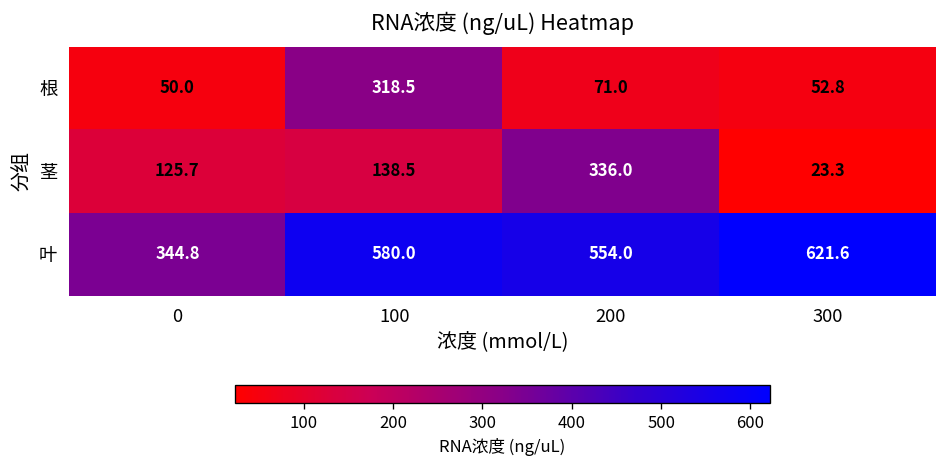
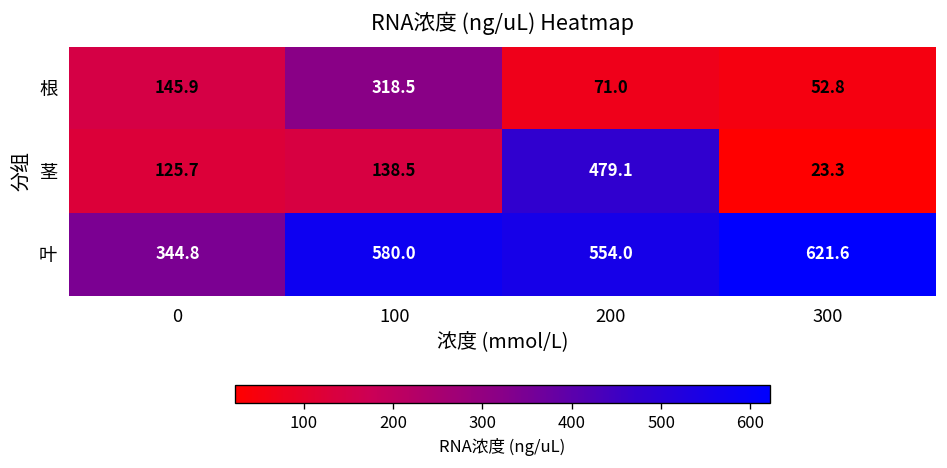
根, 0: 50.0 -> 145.9
茎, 200: 336.0 -> 479.1
